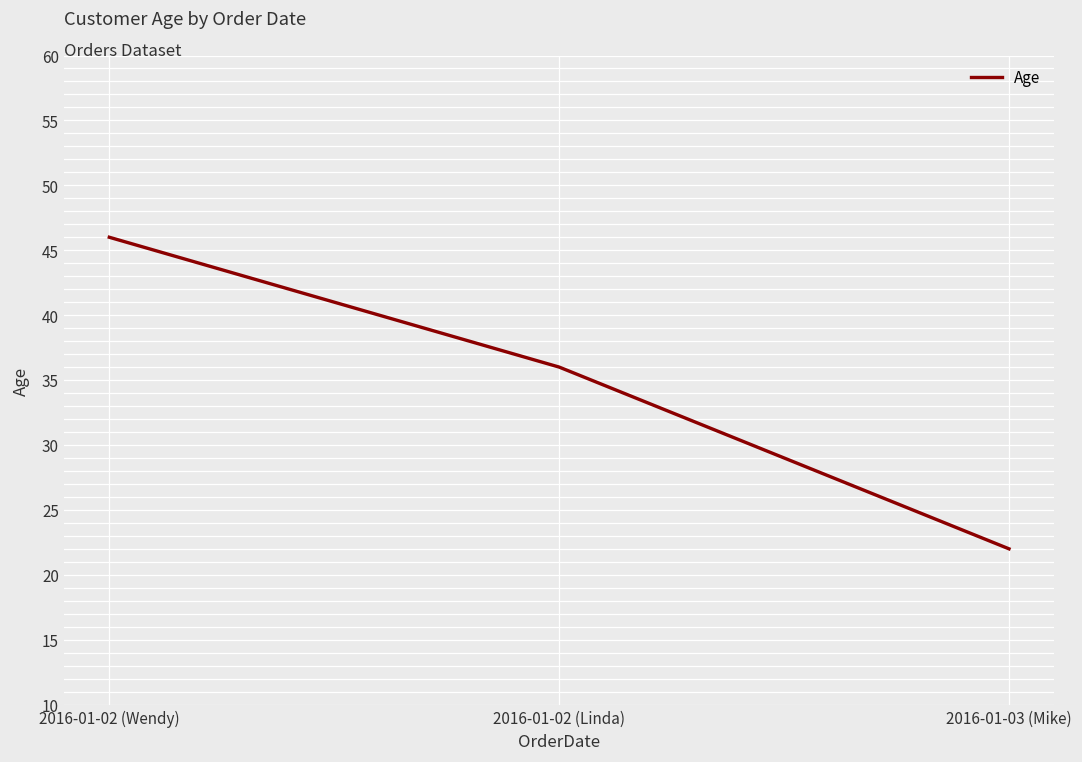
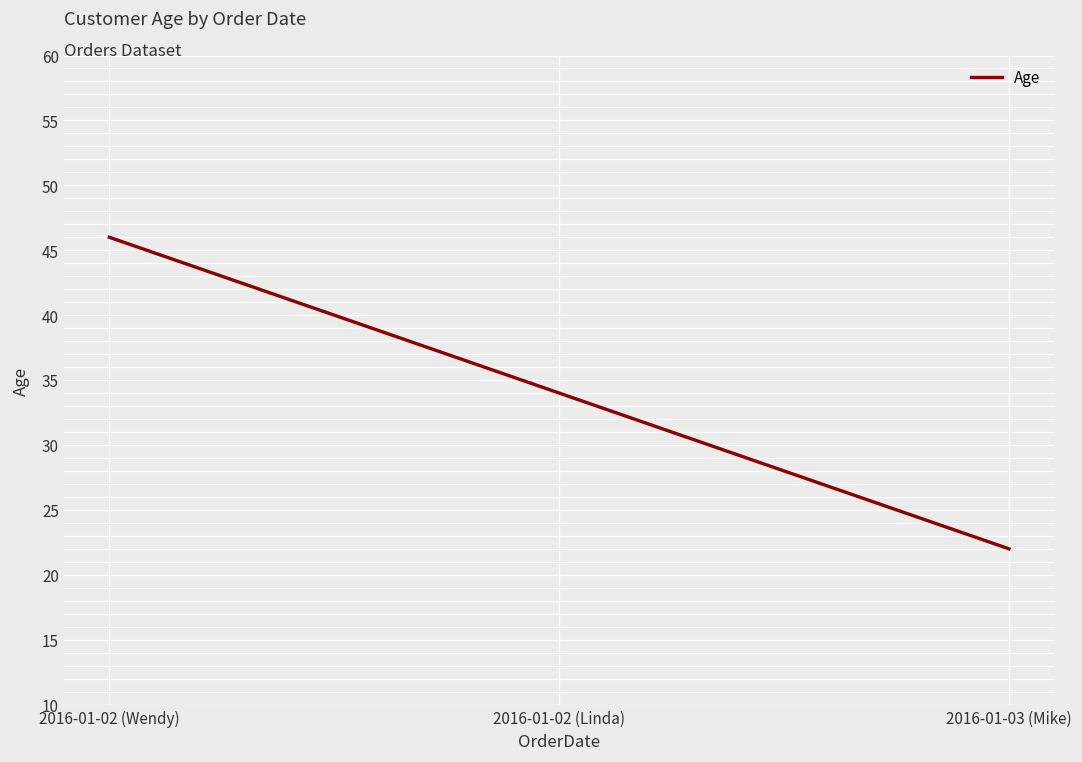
2016-01-02 (Linda): 36 -> 34
